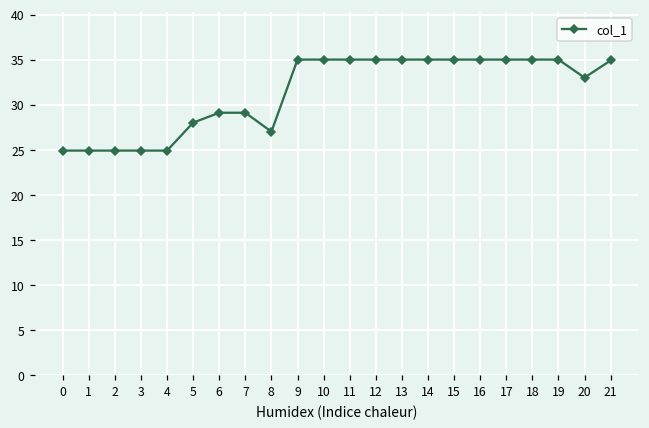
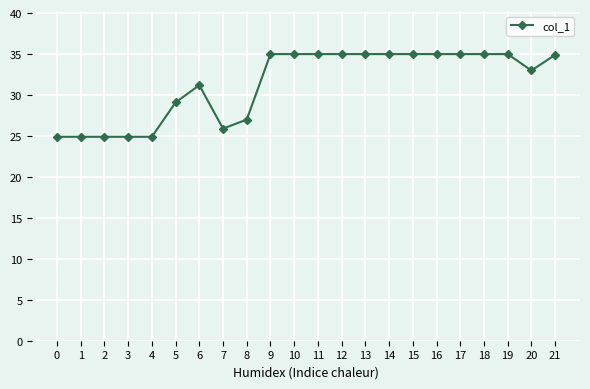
5: 28 -> 29
6: 29 -> 31
7: 29 -> 26
